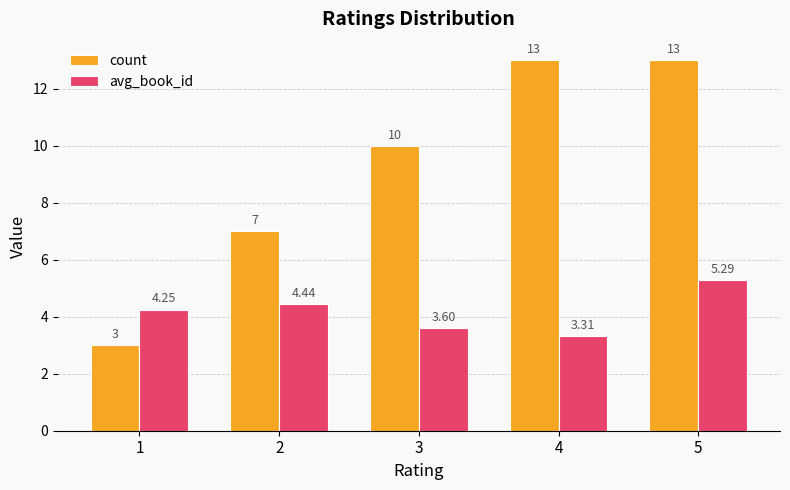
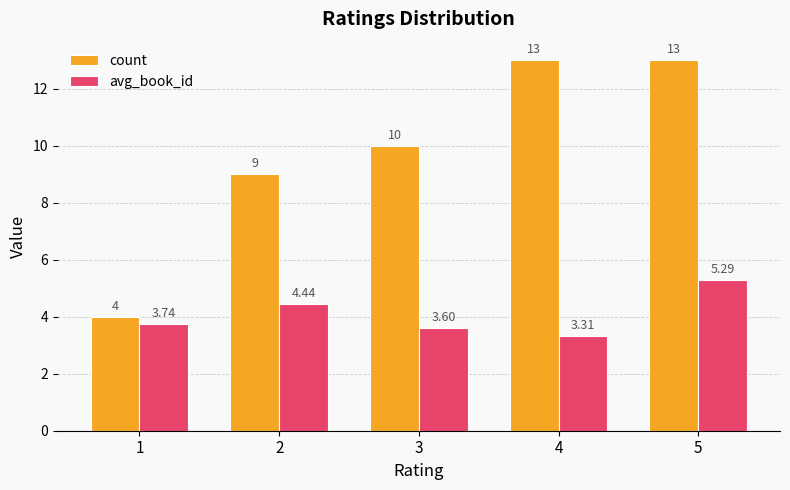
count, 1: 3 -> 4
avg_book_id, 1: 4.25 -> 3.74
count, 2: 7 -> 9
